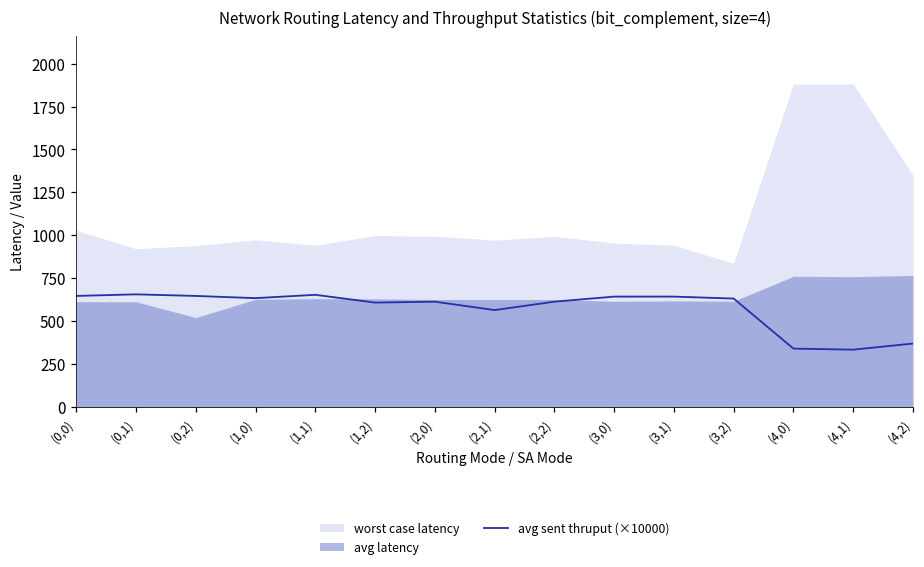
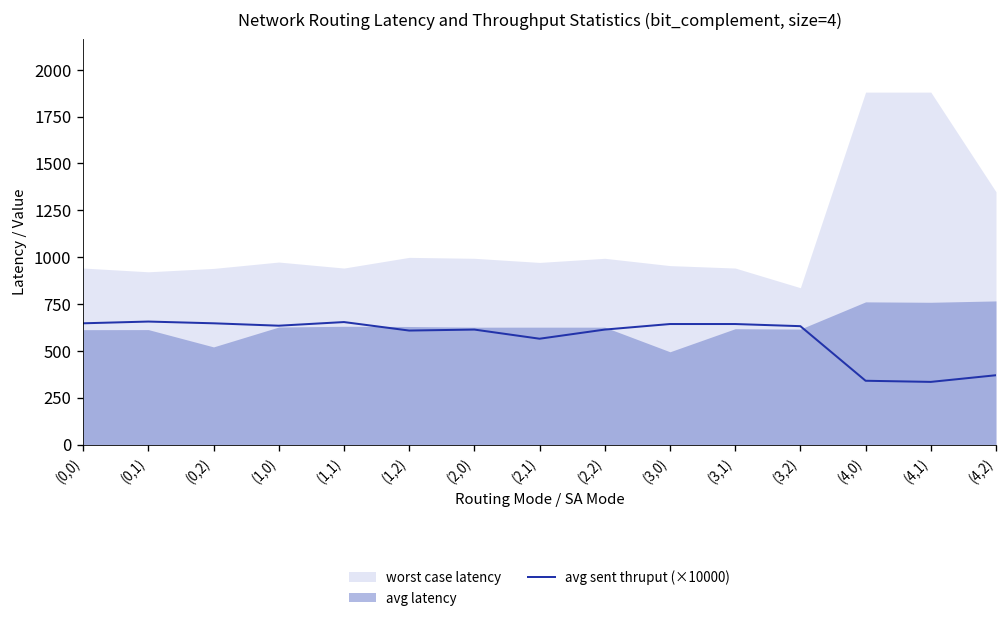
worst case latency, (0,0): 1030 -> 940
avg latency, (3,0): 620 -> 500
